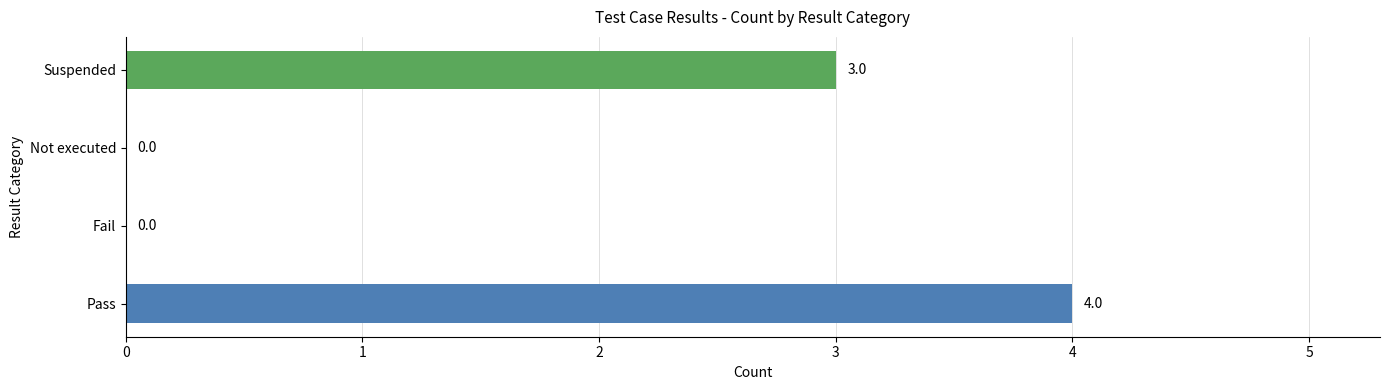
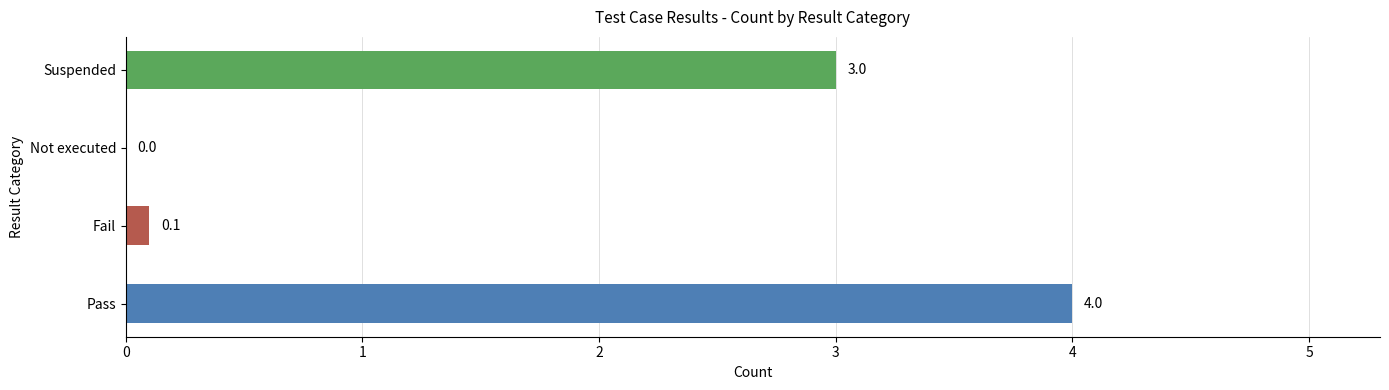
Fail: 0.0 -> 0.1
